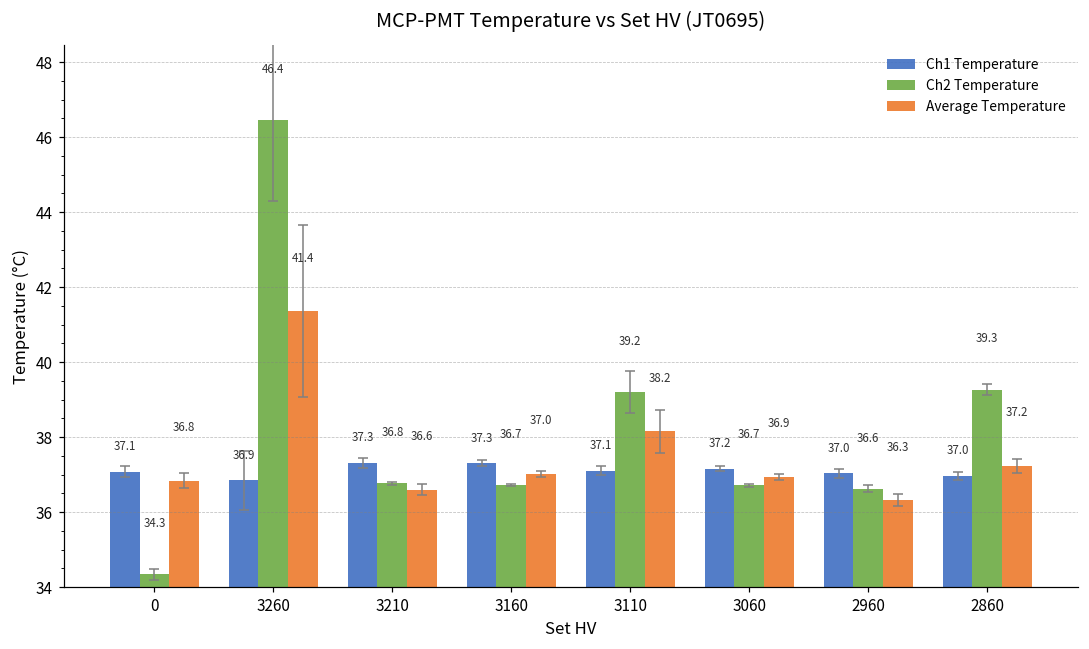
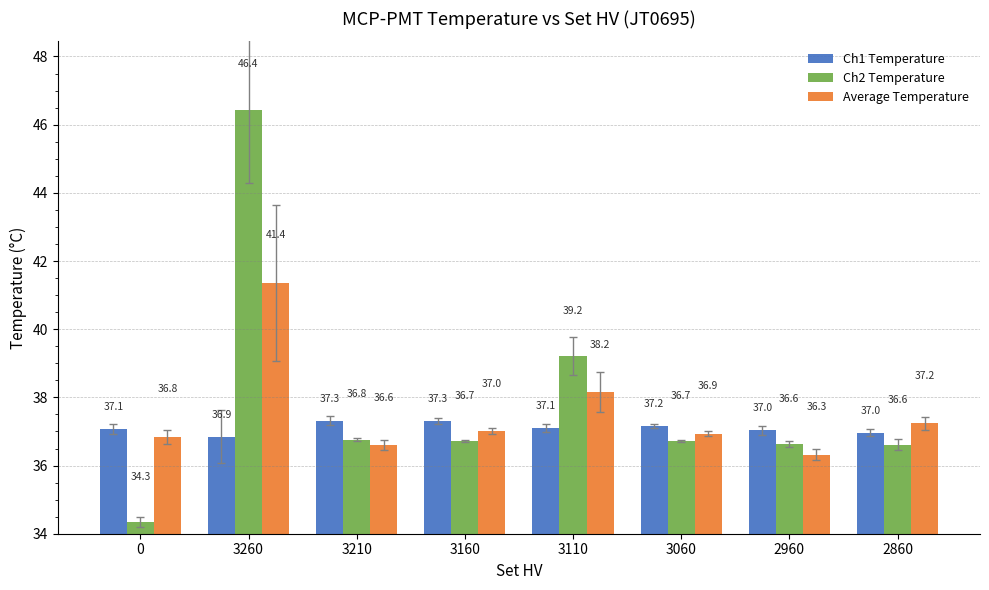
Ch2 Temperature, 2860: 39.3 -> 36.6
